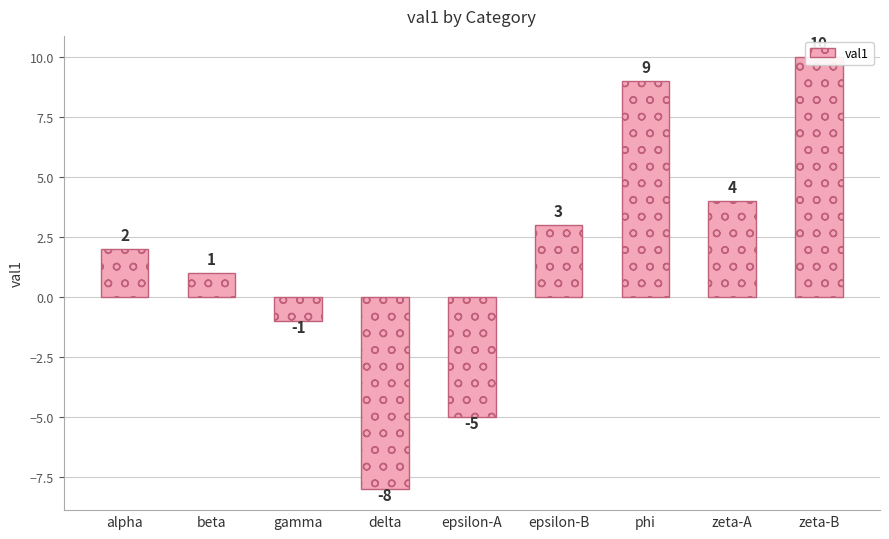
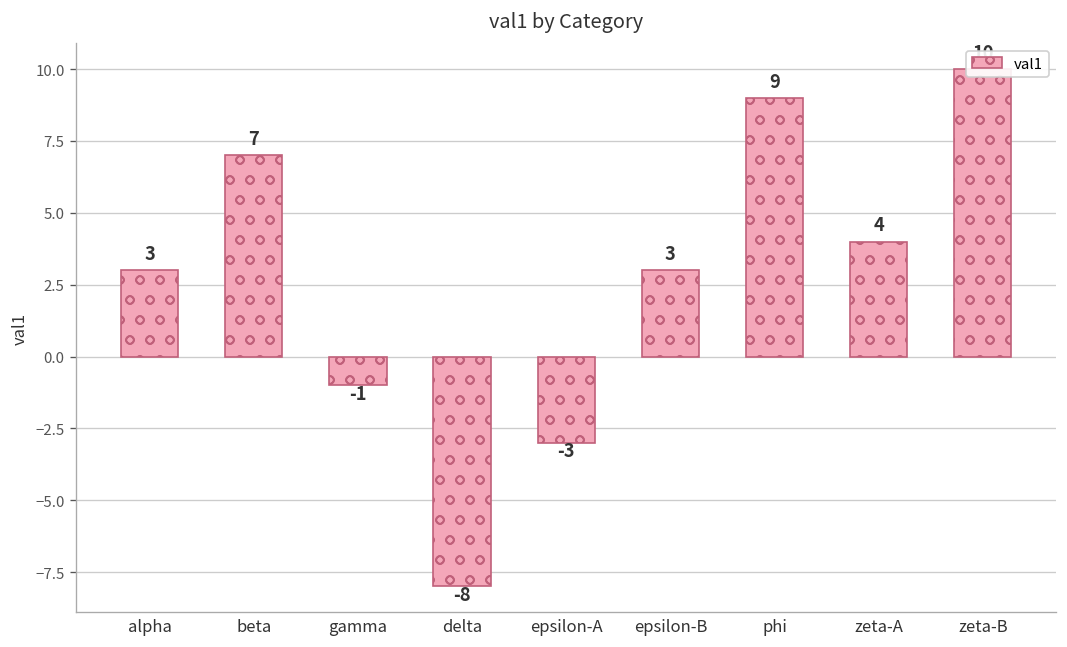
alpha: 2 -> 3
beta: 1 -> 7
epsilon-A: -5 -> -3
